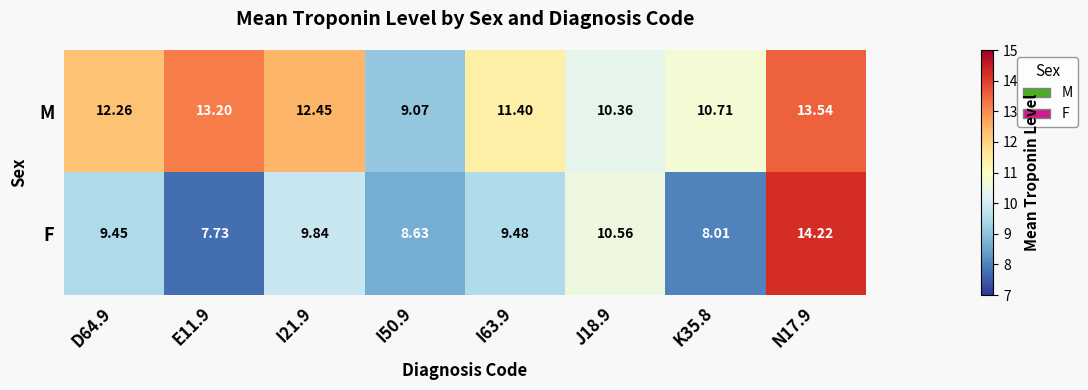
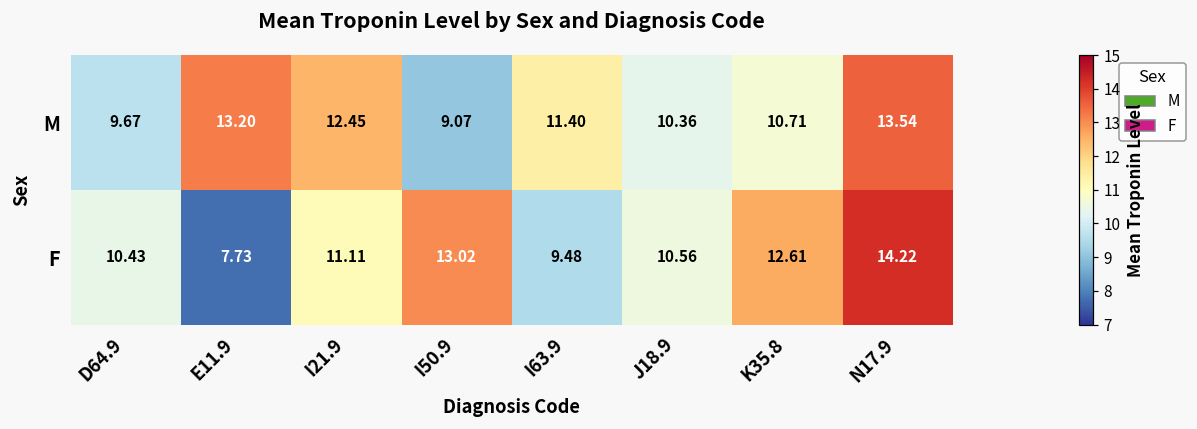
M, D64.9: 12.26 -> 9.67
F, D64.9: 9.45 -> 10.43
F, I21.9: 9.84 -> 11.11
F, I50.9: 8.63 -> 13.02
F, K35.8: 8.01 -> 12.61
